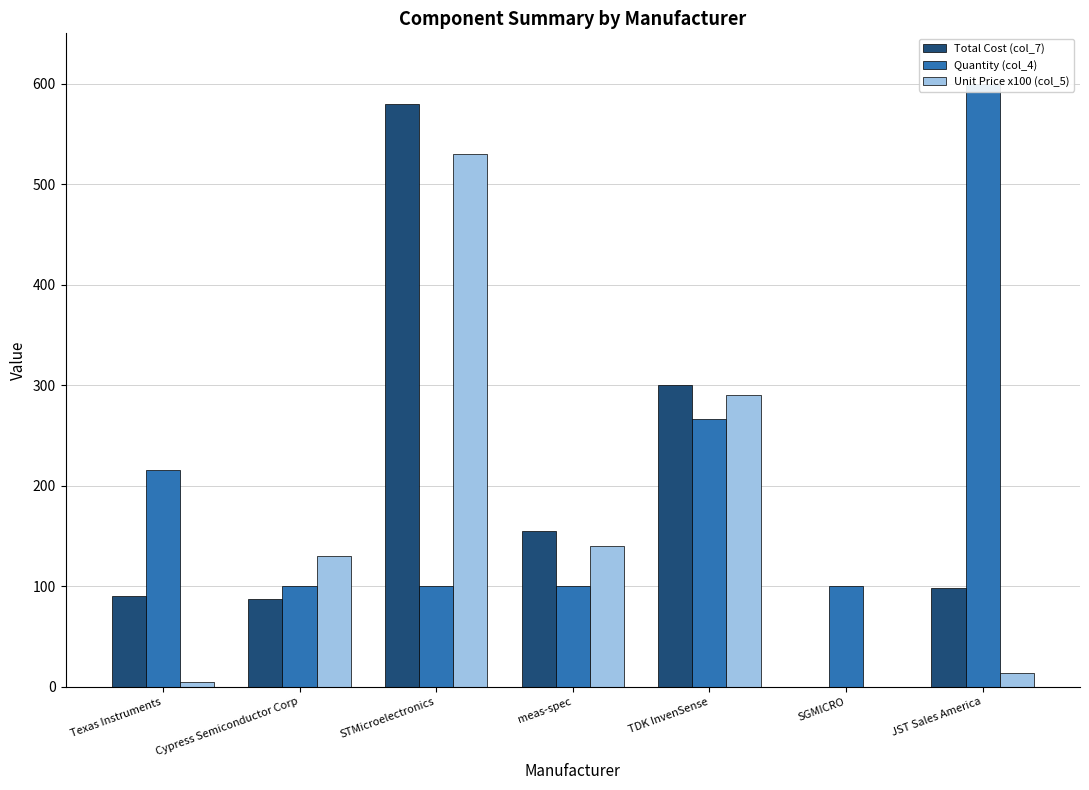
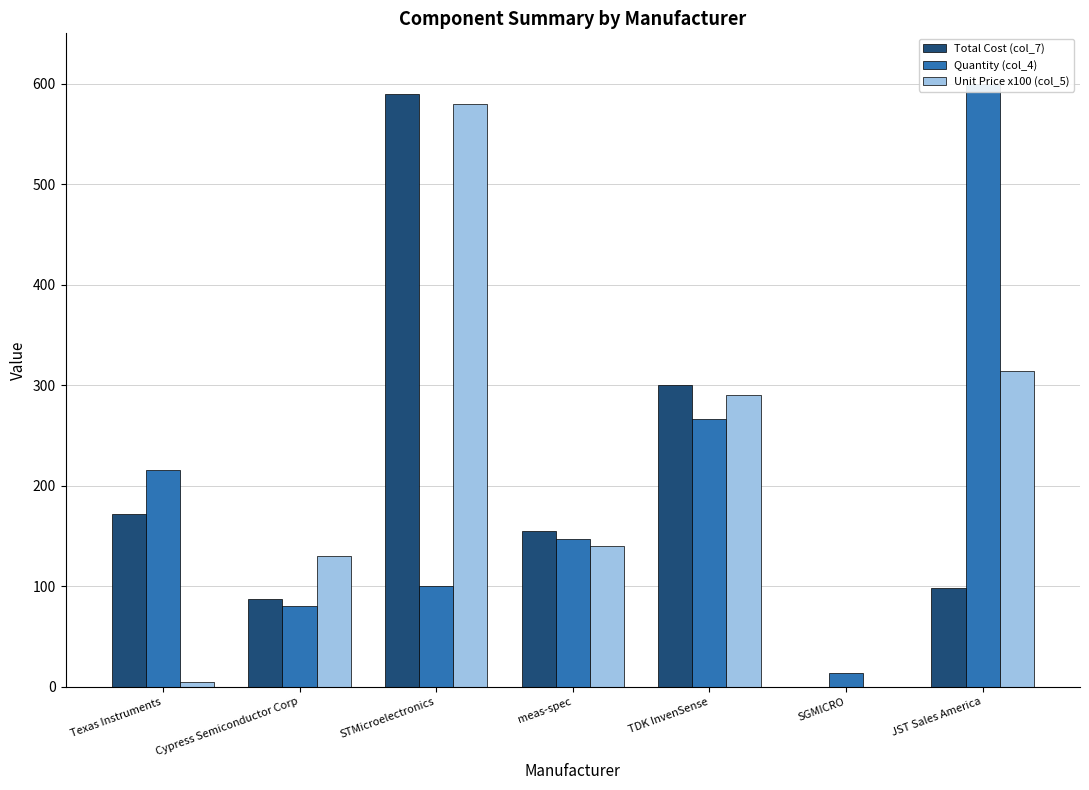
Total Cost (col_7), Texas Instruments: 90 -> 172
Quantity (col_4), Cypress Semiconductor Corp: 100 -> 80
Total Cost (col_7), STMicroelectronics: 580 -> 590
Unit Price x100 (col_5), STMicroelectronics: 530 -> 580
Quantity (col_4), meas-spec: 100 -> 147
Quantity (col_4), SGMICRO: 100 -> 14
Unit Price x100 (col_5), JST Sales America: 14 -> 314
